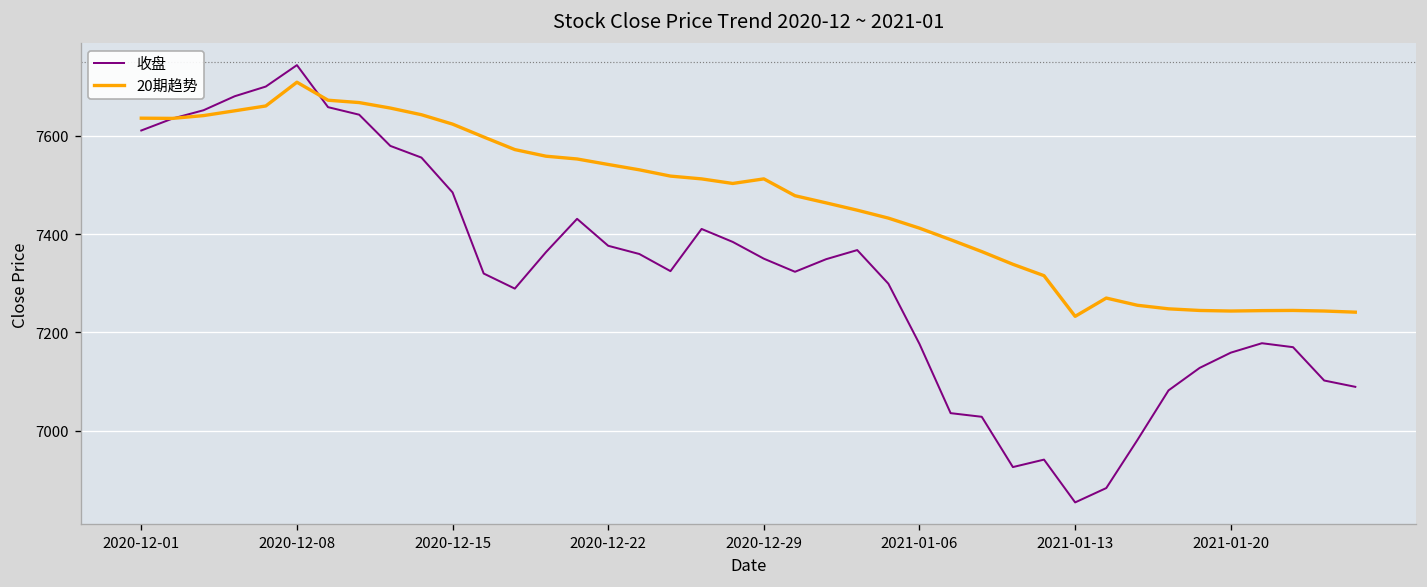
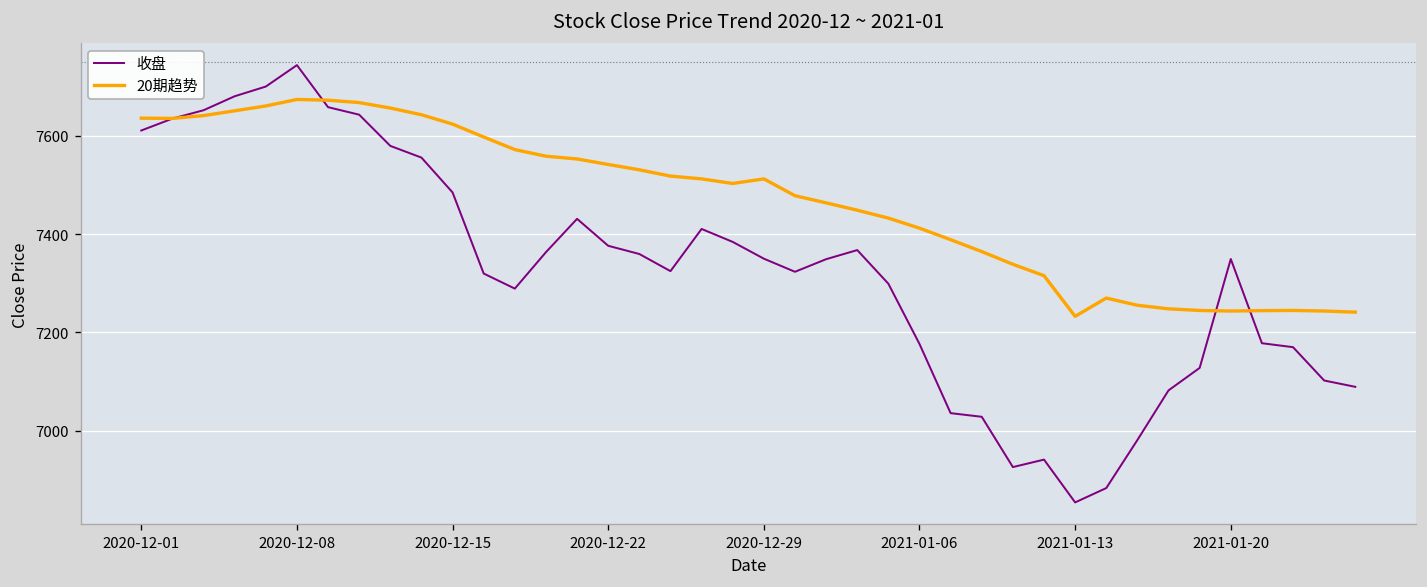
20期趋势, 2020-12-08: 7710 -> 7670
收盘, 2021-01-20: 7160 -> 7350
